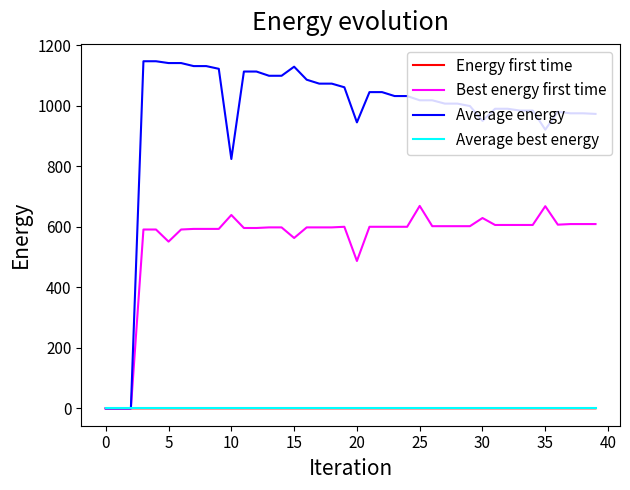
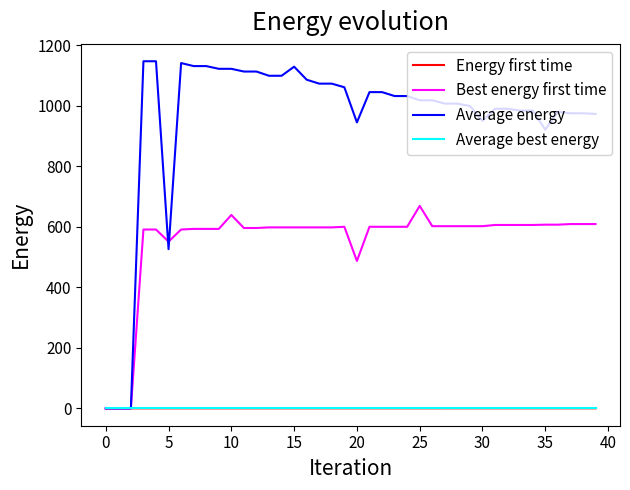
Average energy, 5: 1140 -> 530
Average energy, 10: 820 -> 1120
Best energy first time, 15: 560 -> 600
Best energy first time, 30: 630 -> 600
Best energy first time, 35: 670 -> 610
